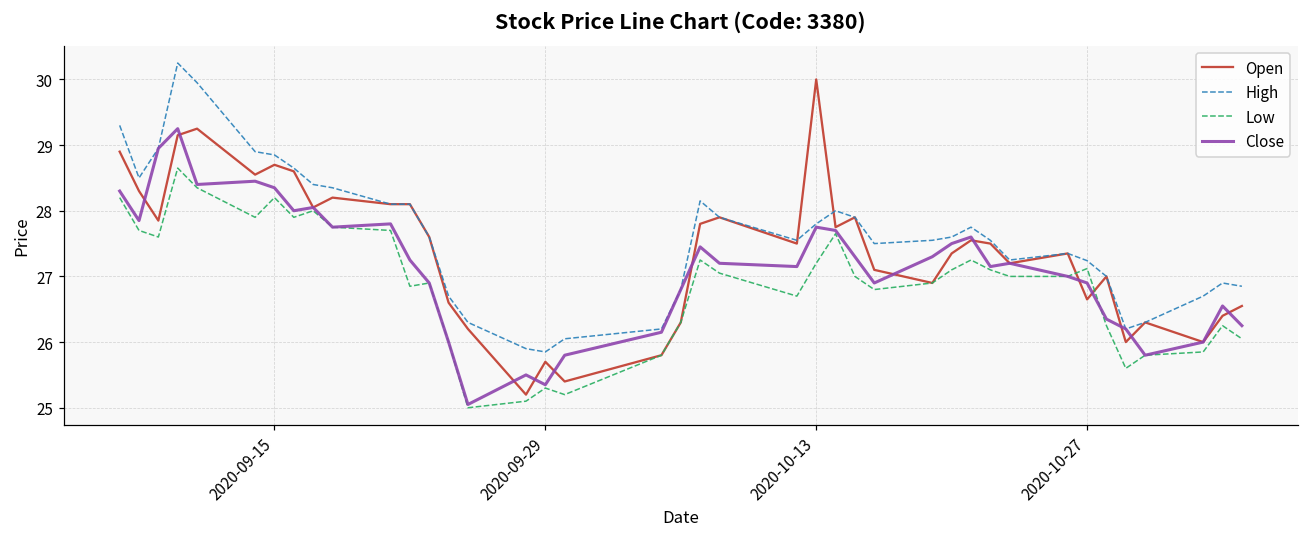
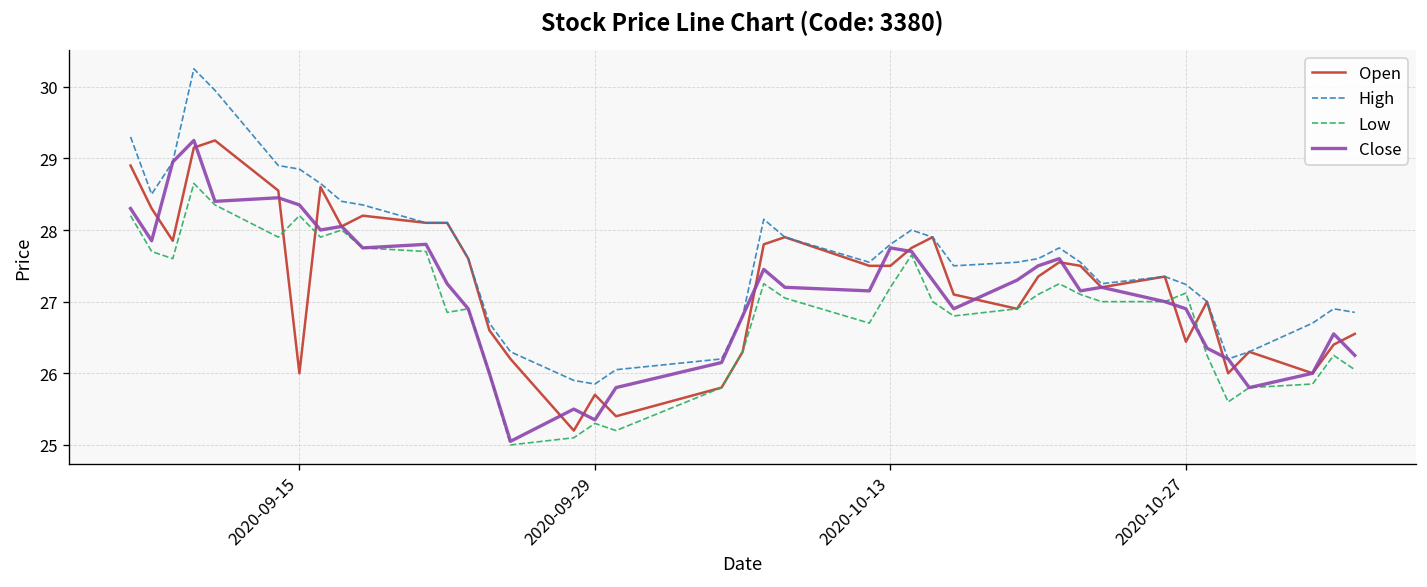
Open, 2020-09-15: 28.7 -> 26.0
Open, 2020-10-13: 30.0 -> 27.5
Open, 2020-10-27: 26.7 -> 26.4
